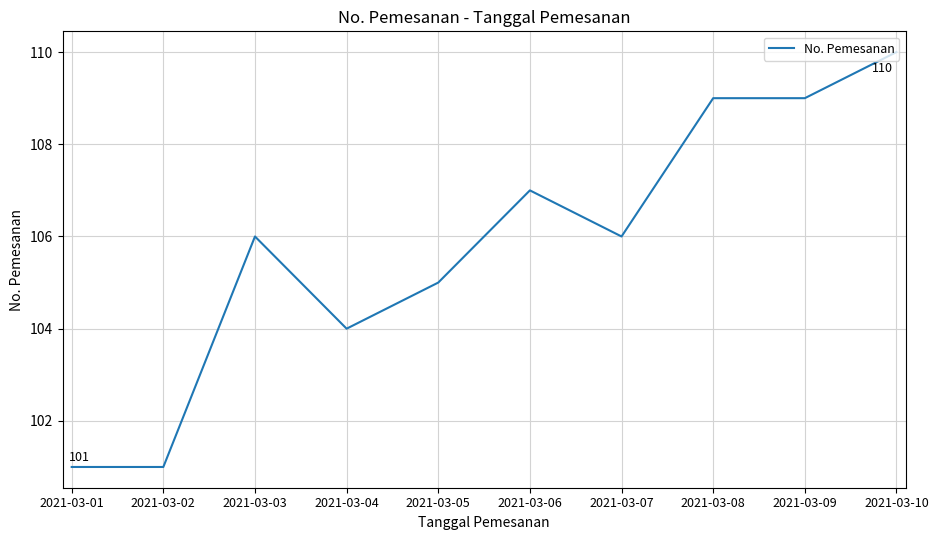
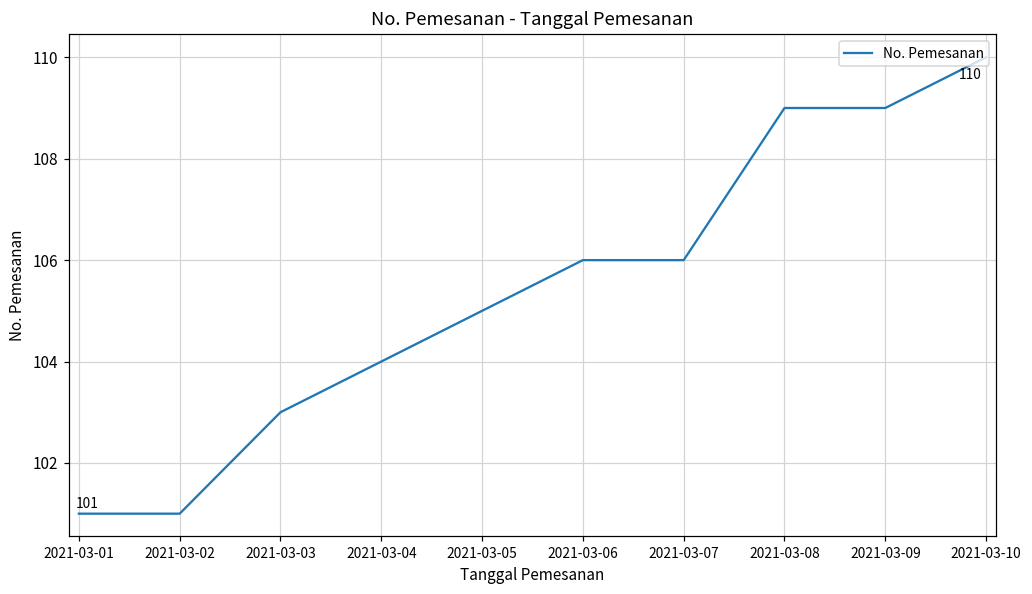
2021-03-03: 106 -> 103
2021-03-06: 107 -> 106
